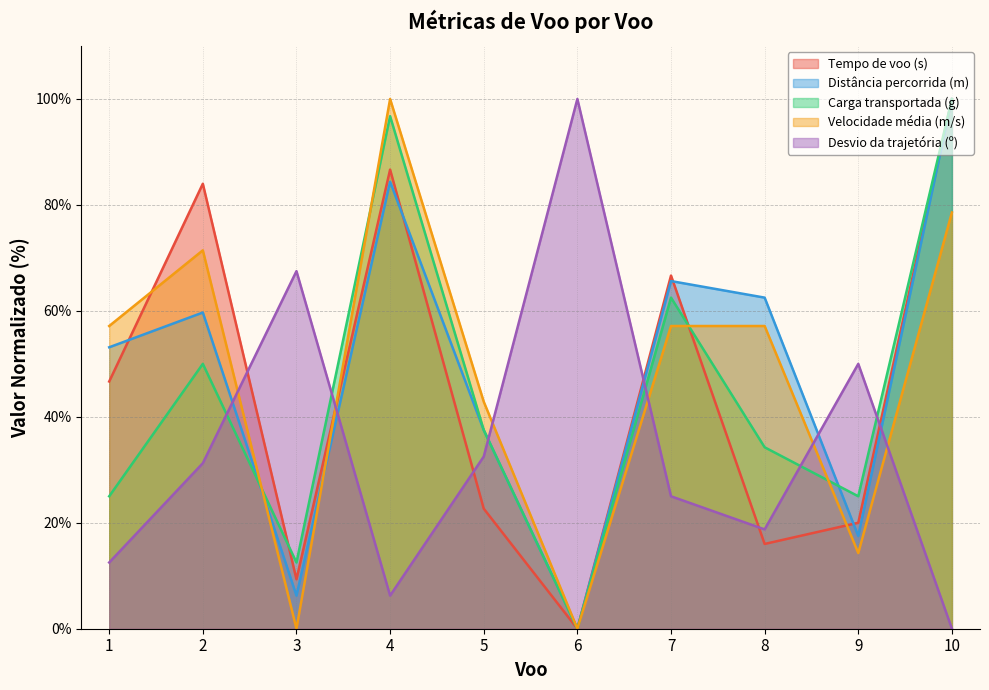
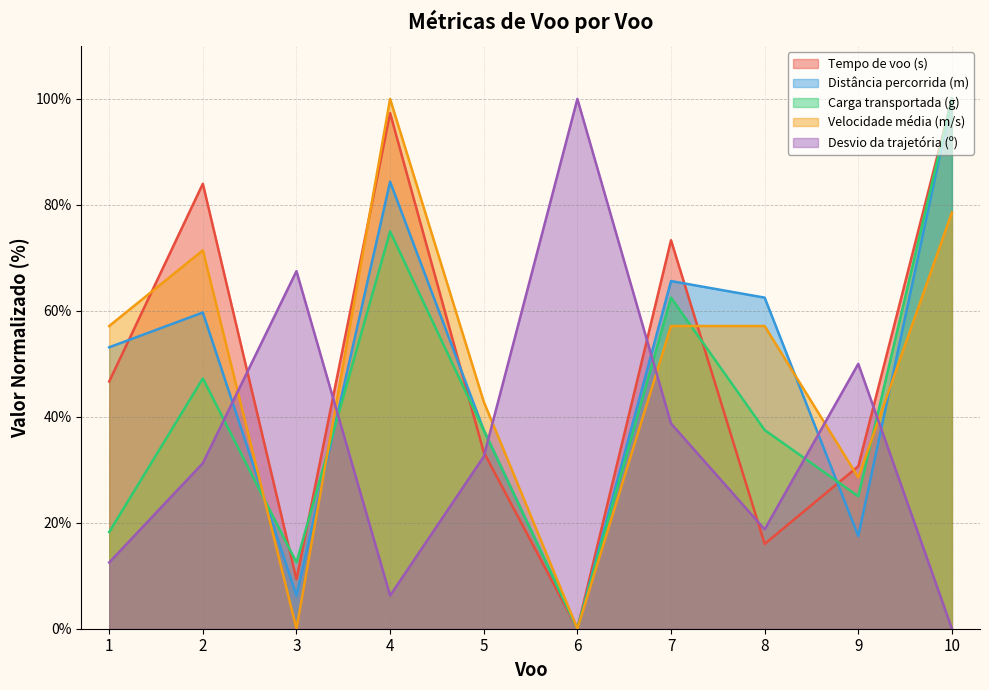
Carga transportada (g), 1: 25% -> 18%
Carga transportada (g), 2: 50% -> 47%
Tempo de voo (s), 4: 87% -> 97%
Carga transportada (g), 4: 97% -> 75%
Tempo de voo (s), 5: 23% -> 33%
Tempo de voo (s), 7: 67% -> 73%
Desvio da trajetória (º), 7: 25% -> 39%
Carga transportada (g), 8: 34% -> 38%
Tempo de voo (s), 9: 20% -> 31%
Velocidade média (m/s), 9: 14% -> 29%
